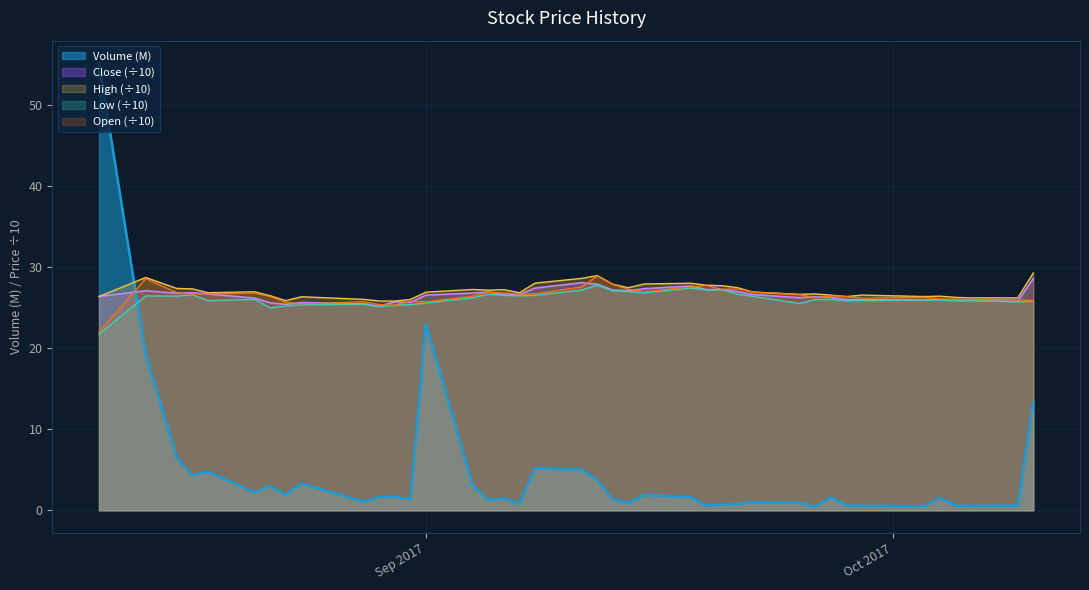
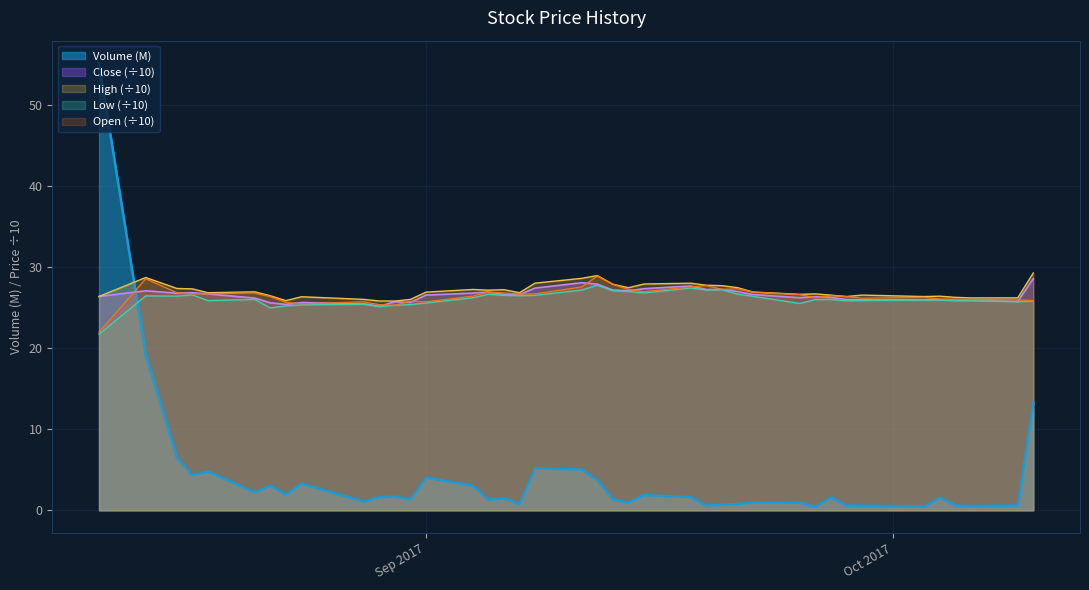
Volume (M), Sep 2017: 23 -> 4
